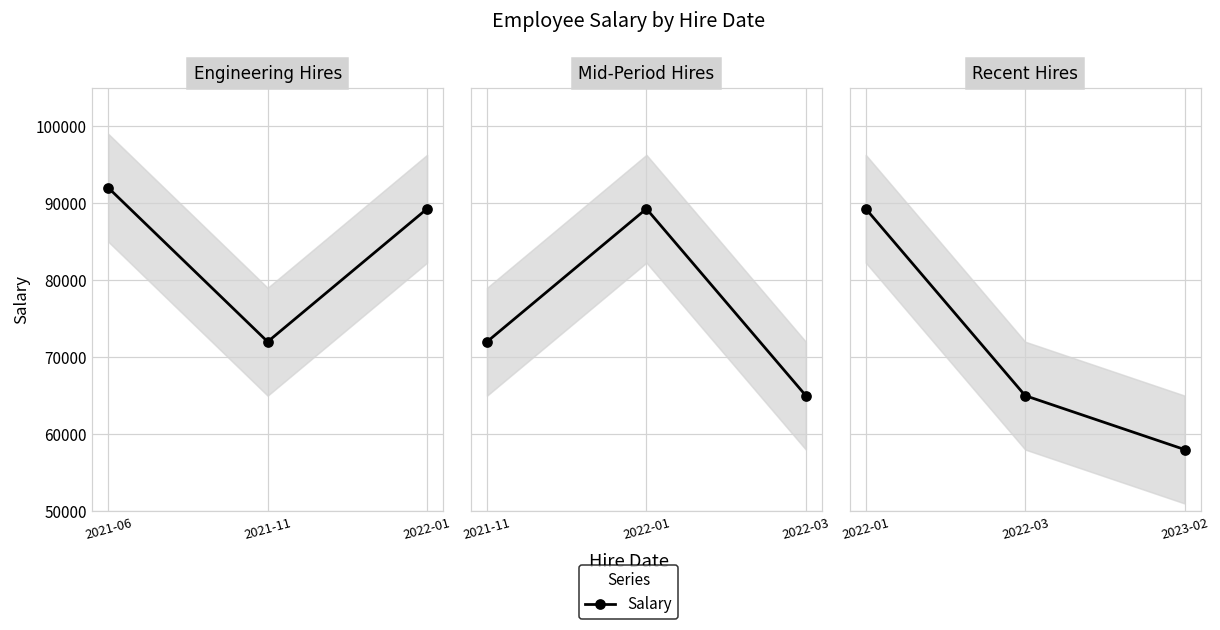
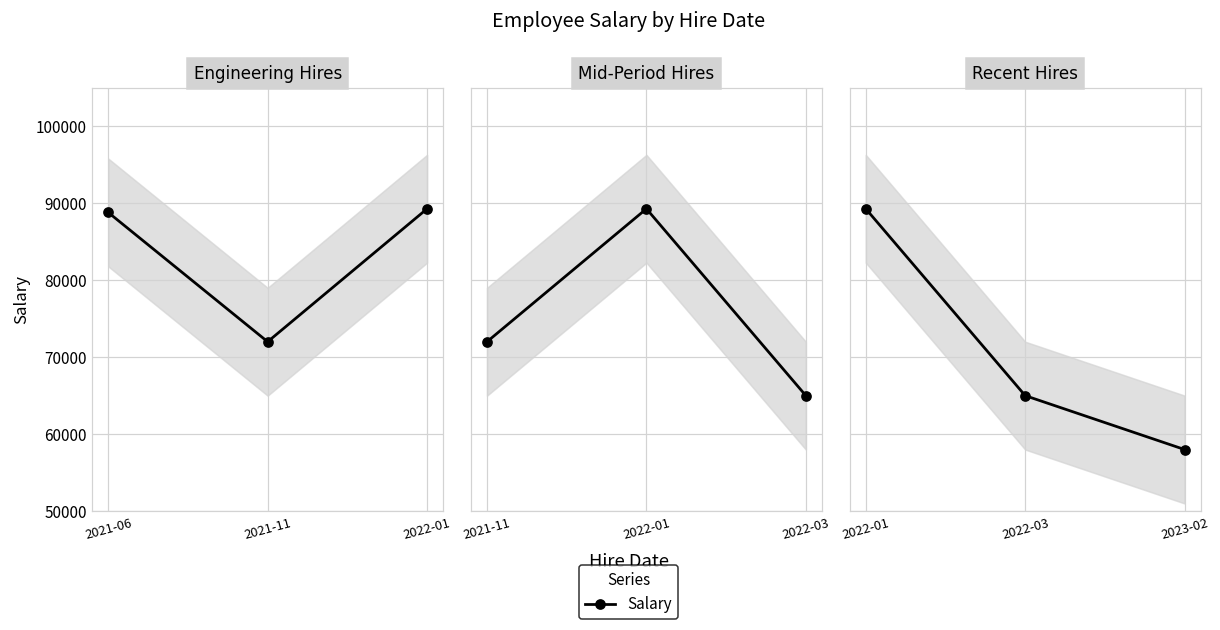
Engineering Hires, Salary, 2021-06: 92000 -> 89000
